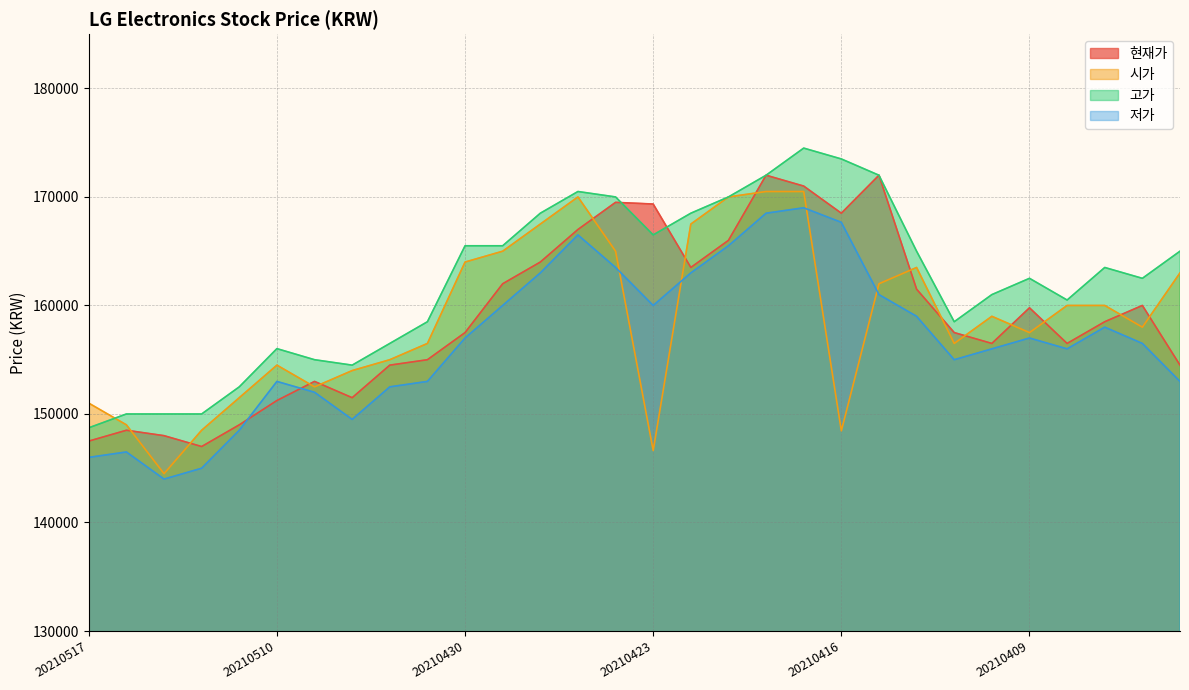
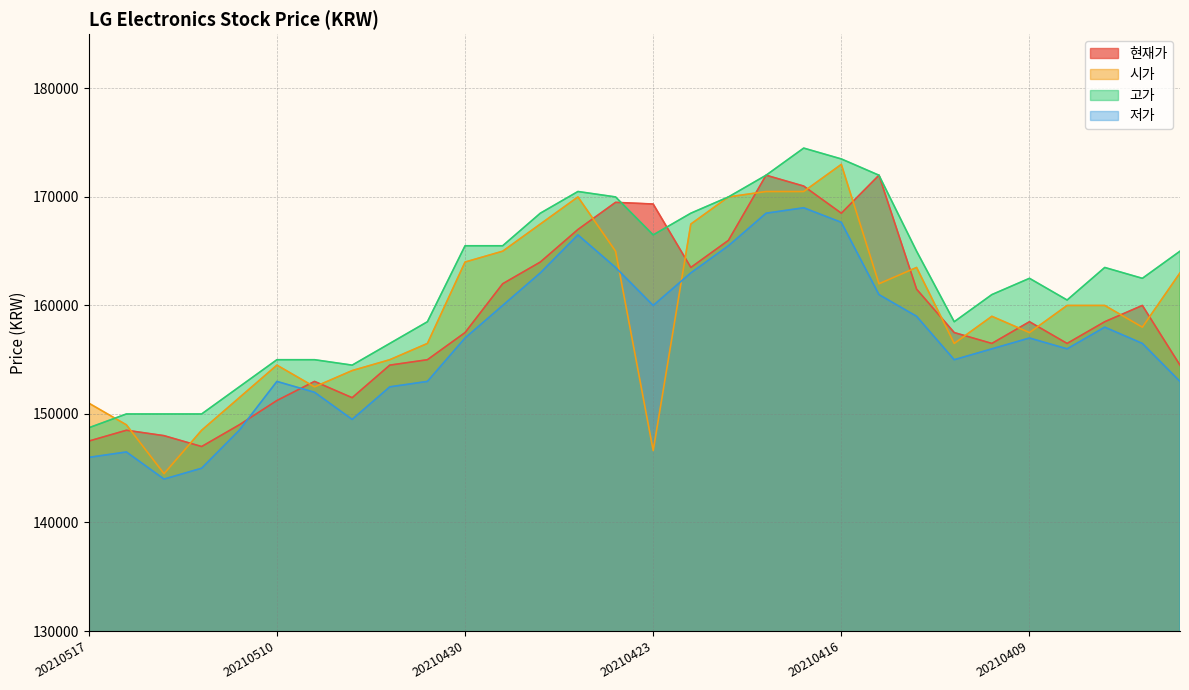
고가, 20210510: 156000 -> 155000
시가, 20210416: 148400 -> 173000
현재가, 20210409: 159800 -> 158500
